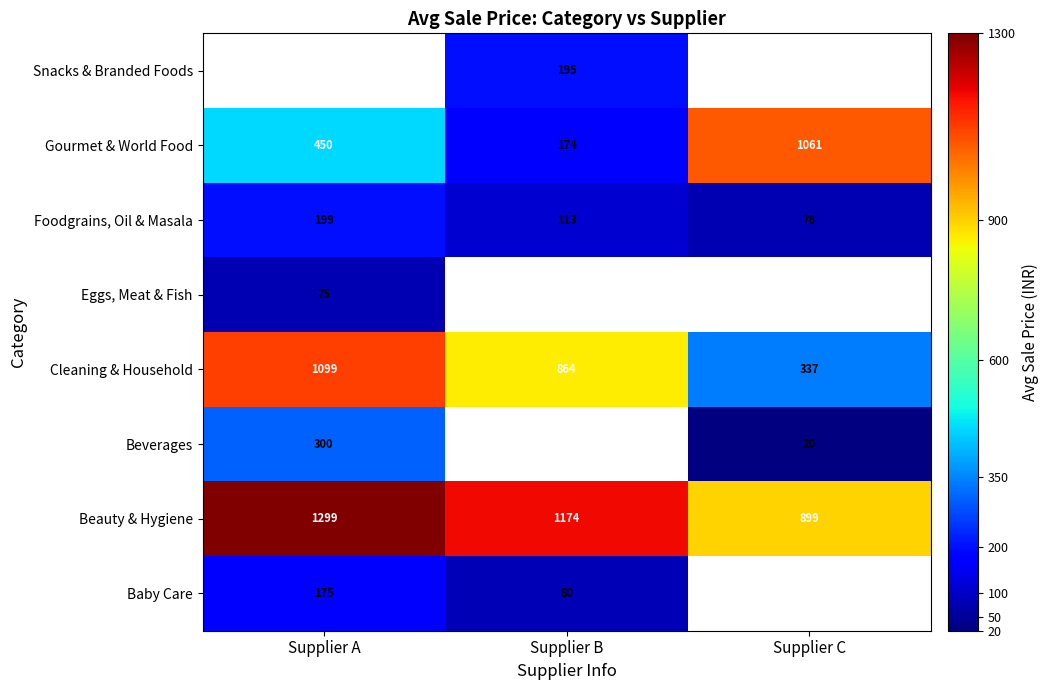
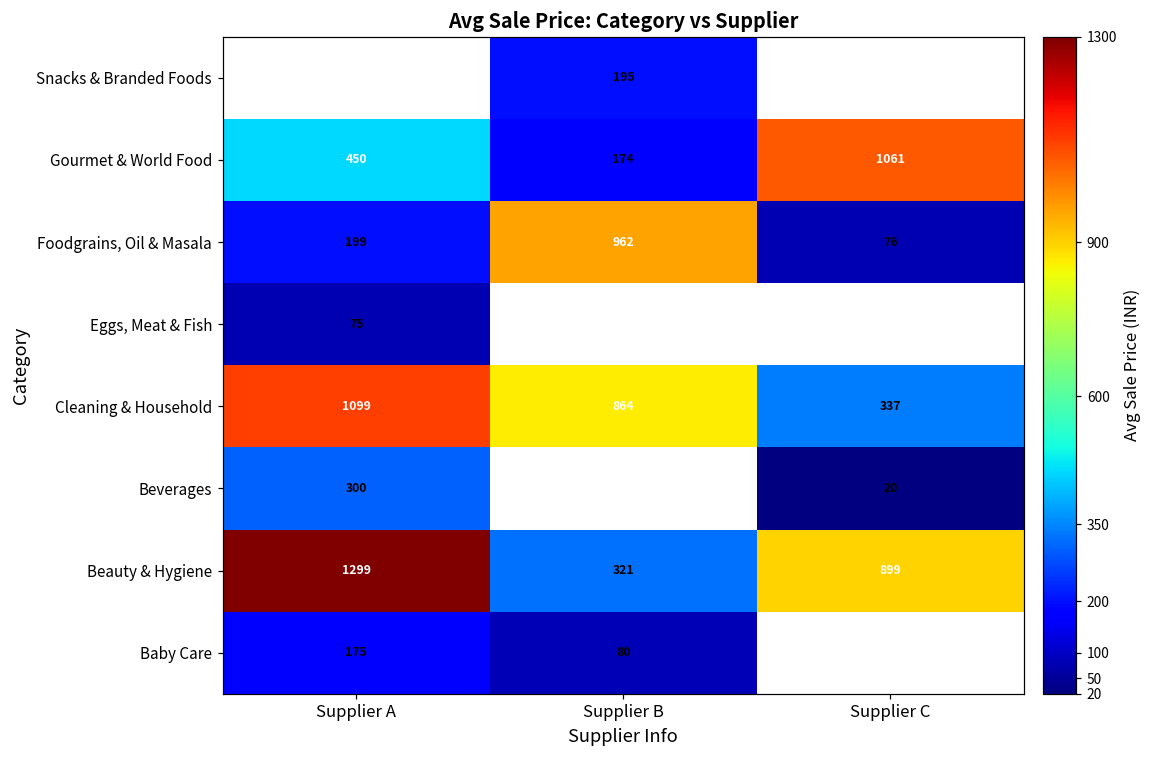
Foodgrains, Oil & Masala, Supplier B: 113 -> 962
Beauty & Hygiene, Supplier B: 1174 -> 321
